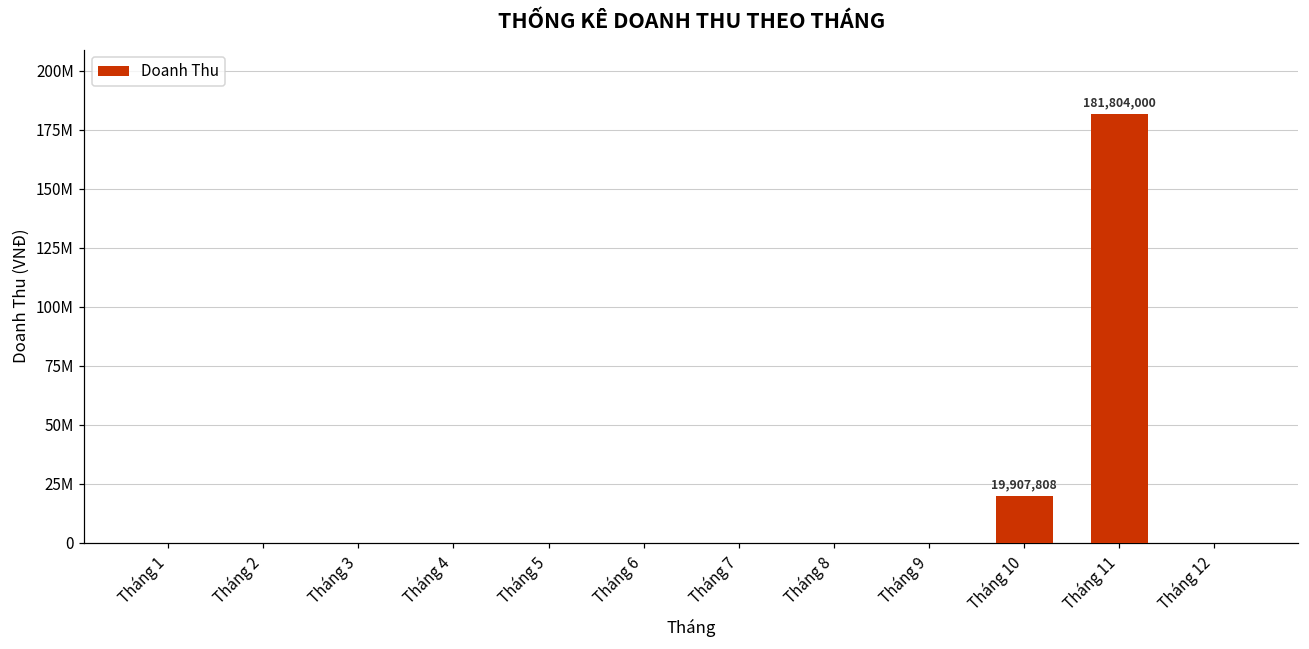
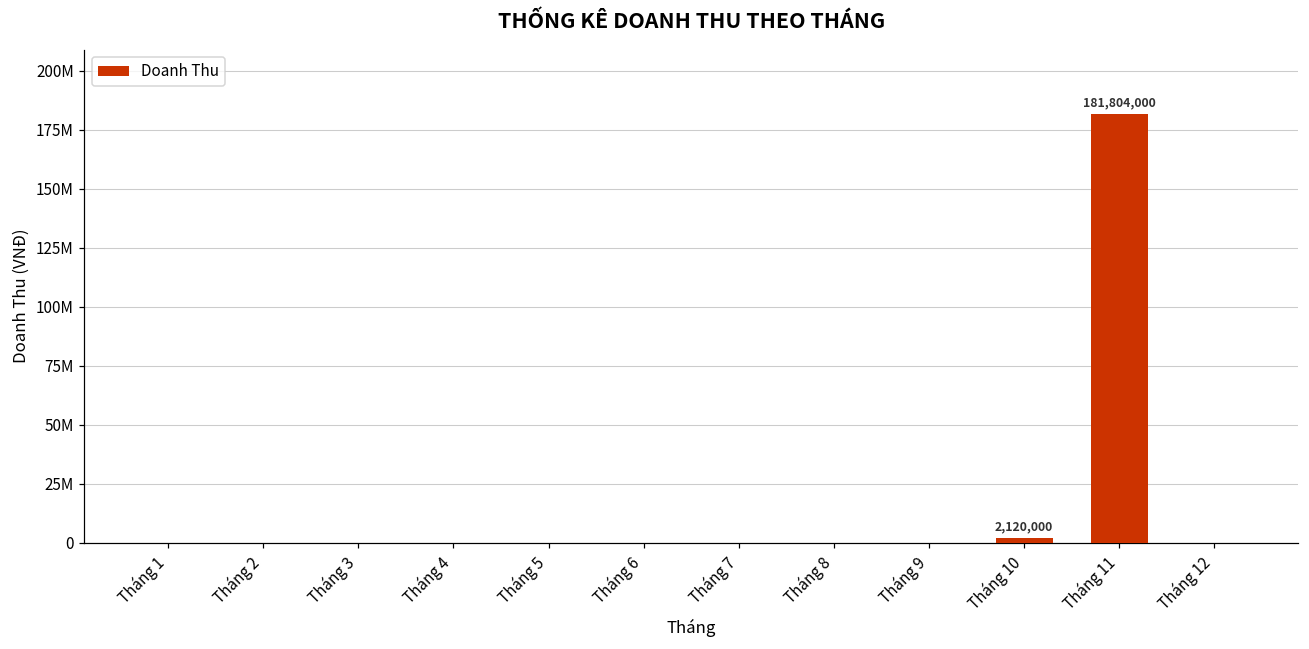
Tháng 10: 19,907,808 -> 2,120,000
